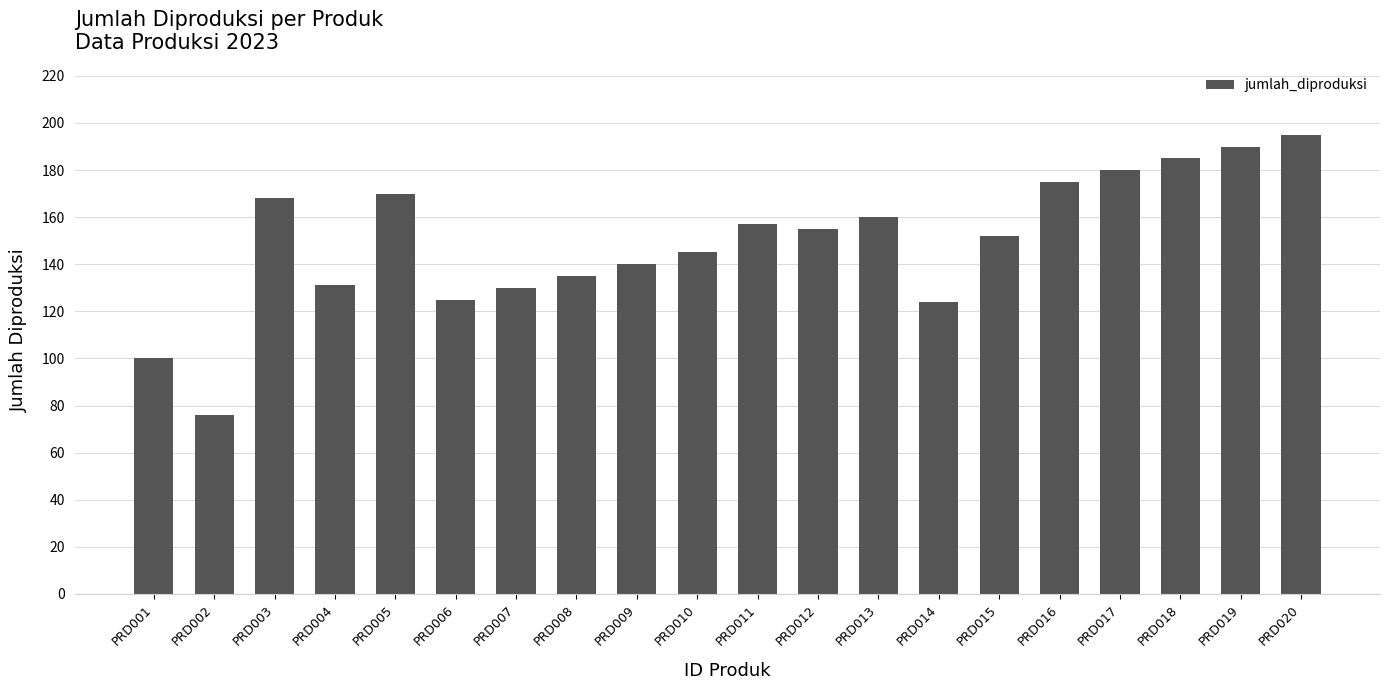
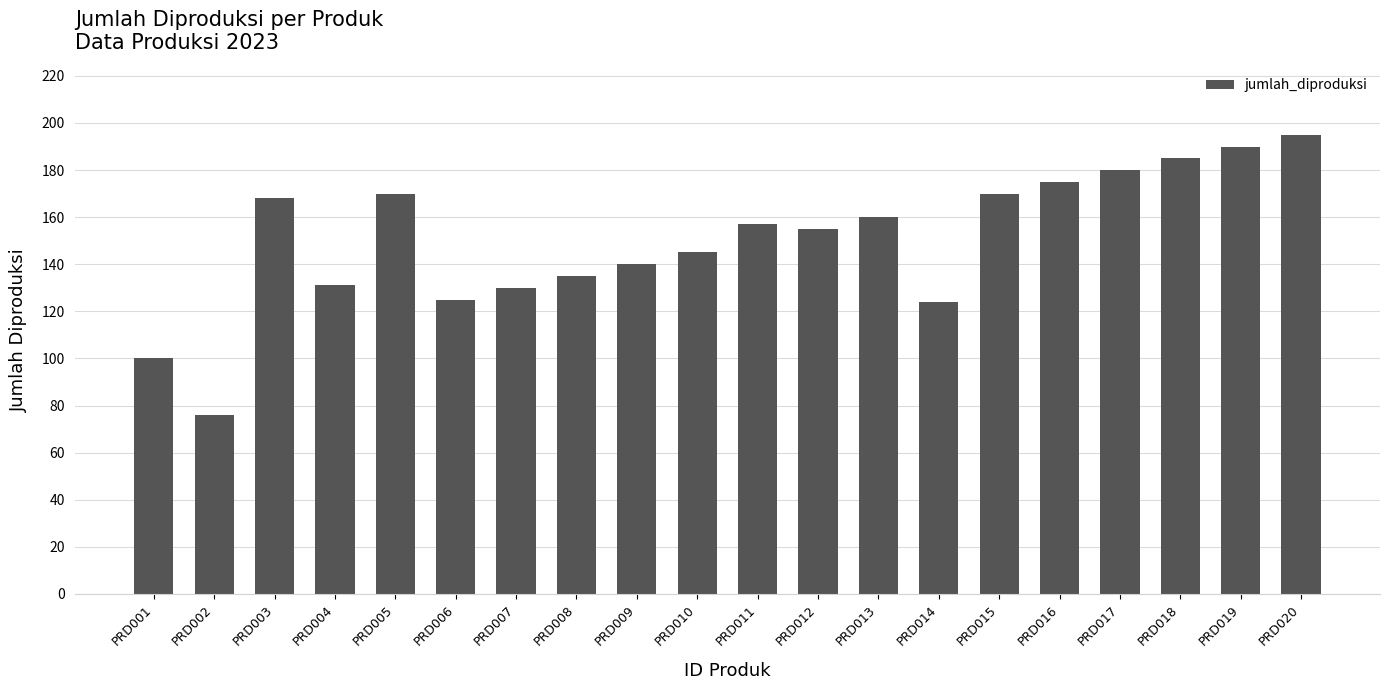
PRD015: 152 -> 170
